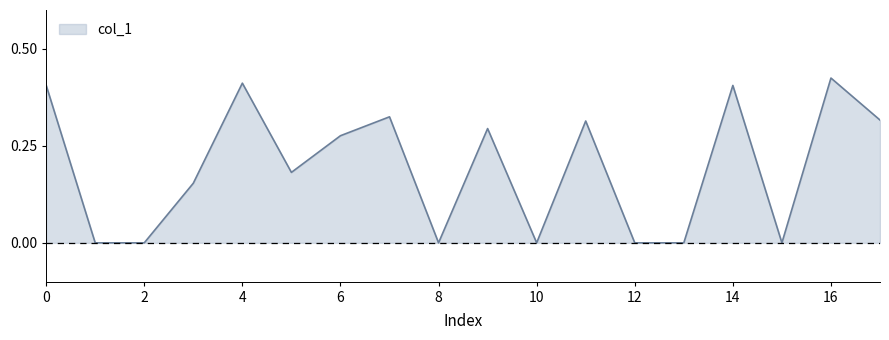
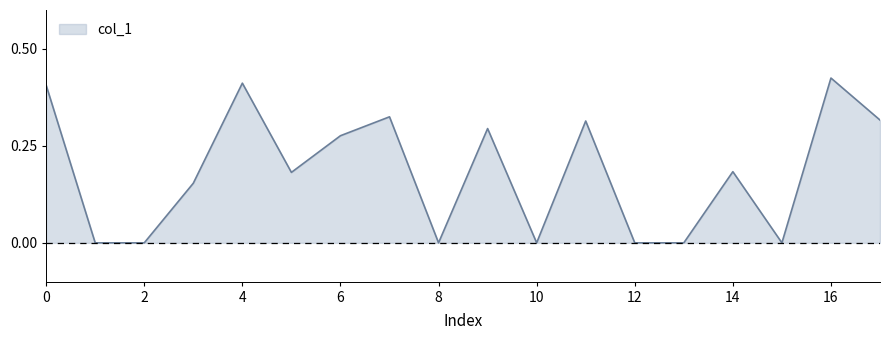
14: 0.41 -> 0.18
